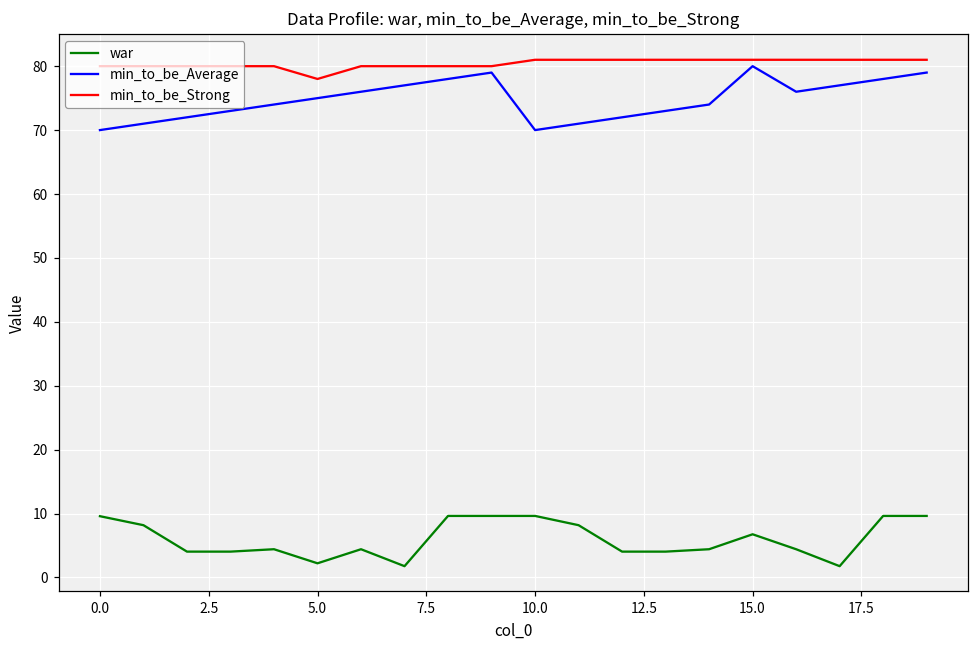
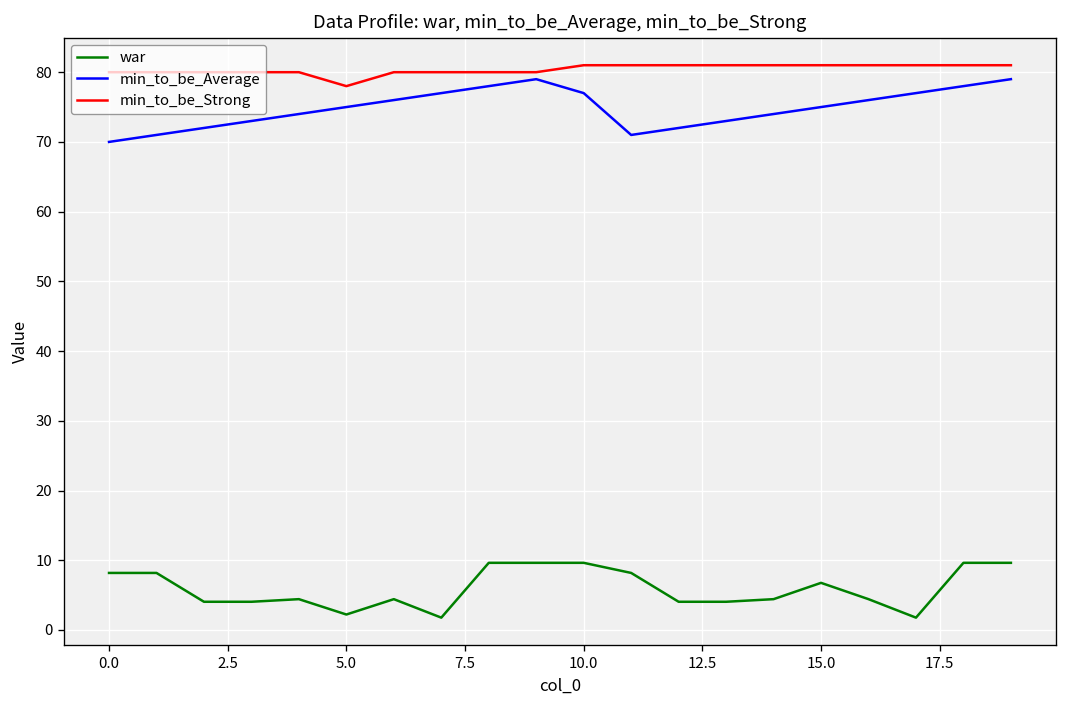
war, 0.0: 10 -> 8
min_to_be_Average, 10.0: 70 -> 77
min_to_be_Average, 15.0: 80 -> 75
